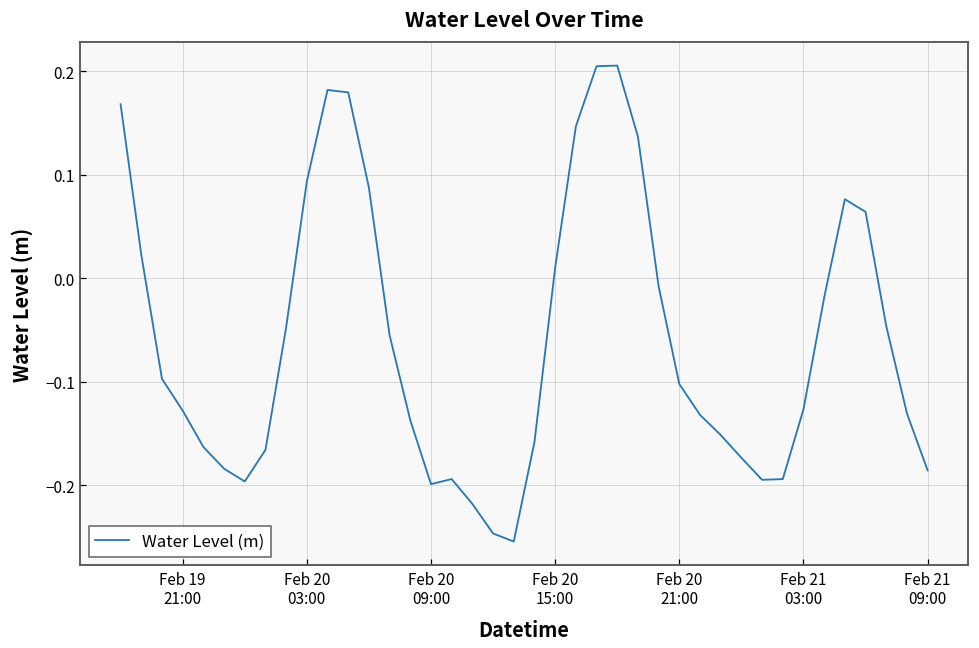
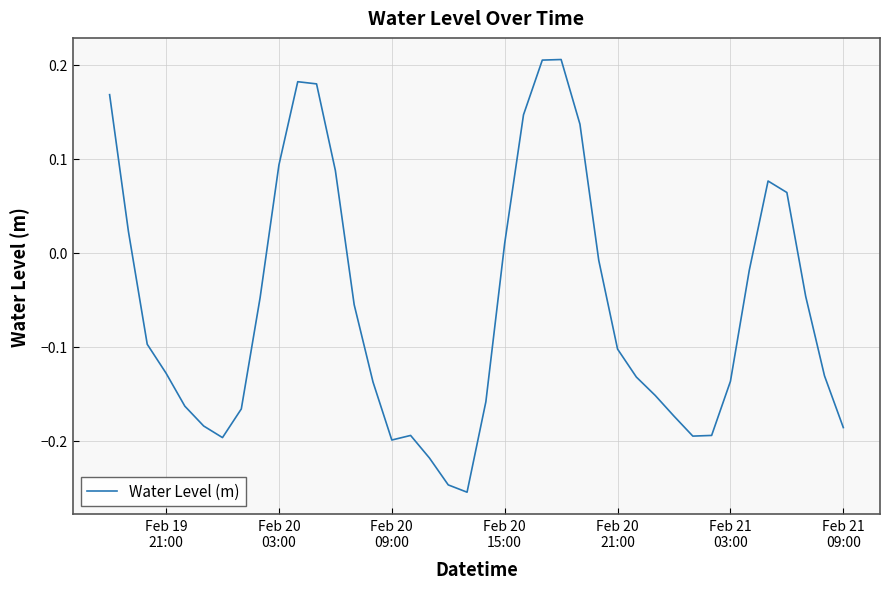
Feb 21 03:00: -0.13 -> -0.14
